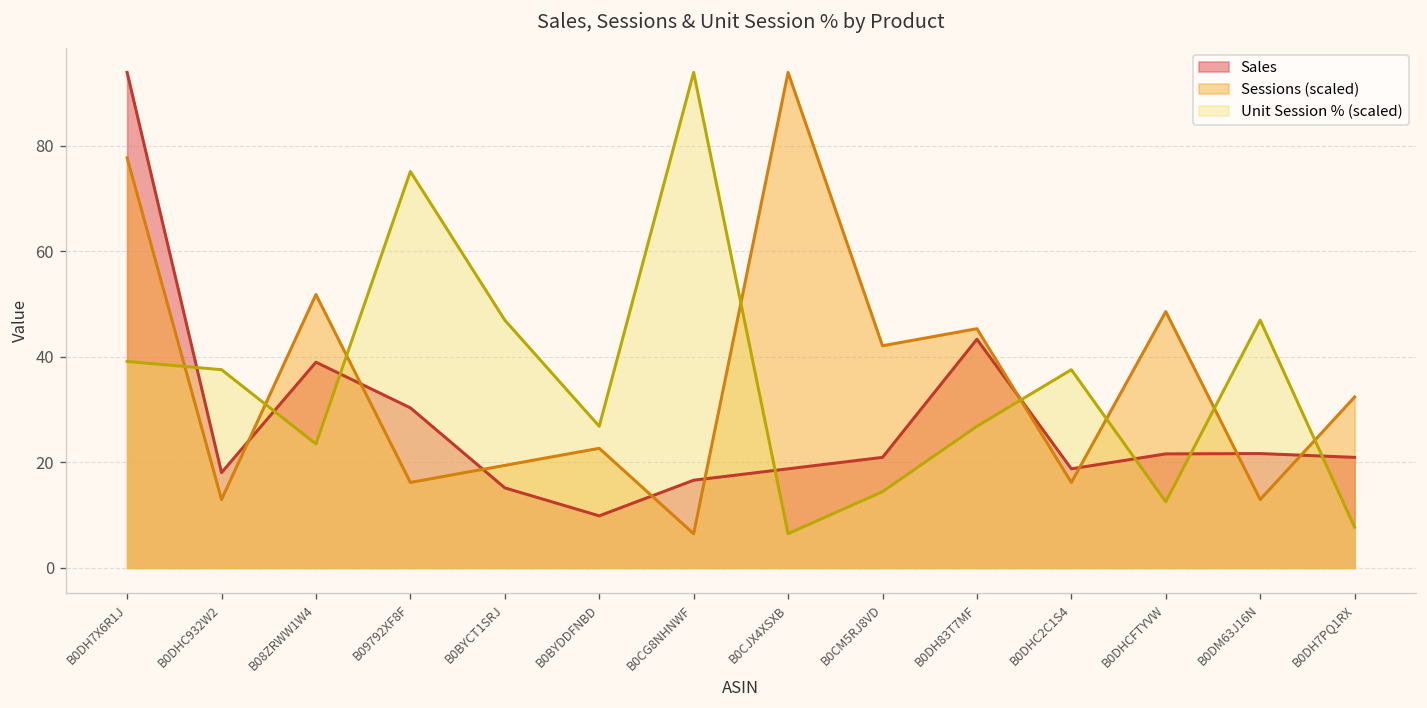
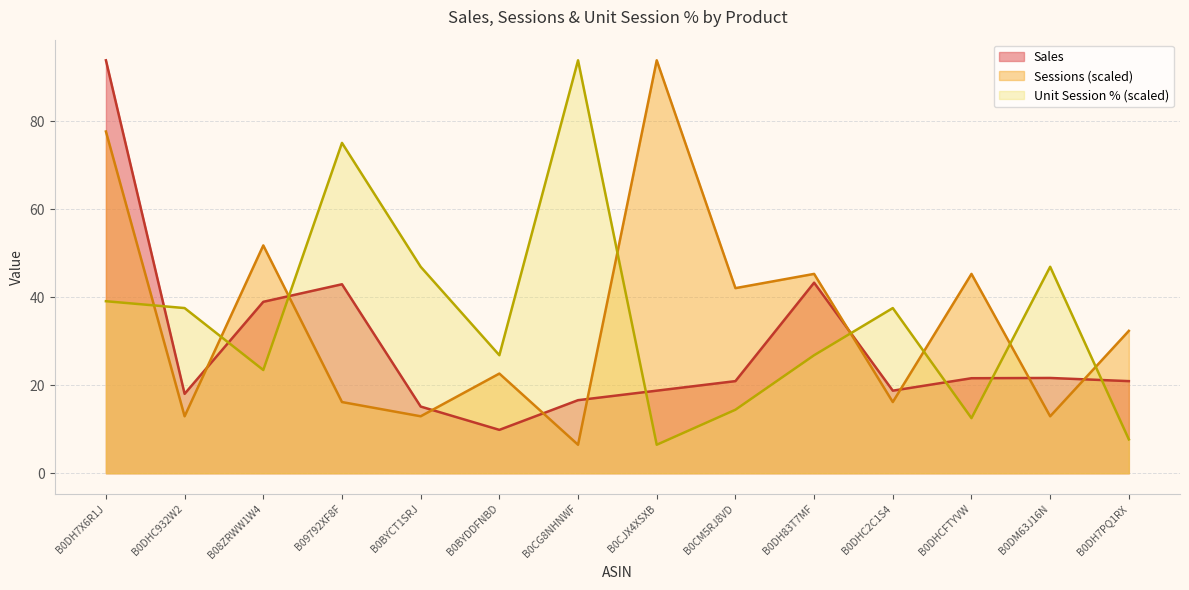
Sales, B09792XF8F: 30 -> 43
Sessions (scaled), B0BYCT1SRJ: 19 -> 13
Sessions (scaled), B0DHCFTYVW: 49 -> 45
